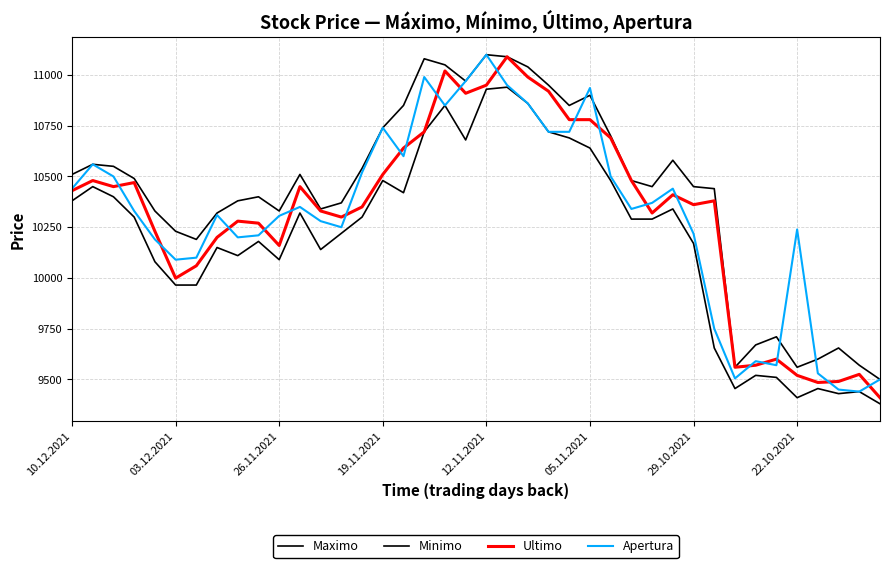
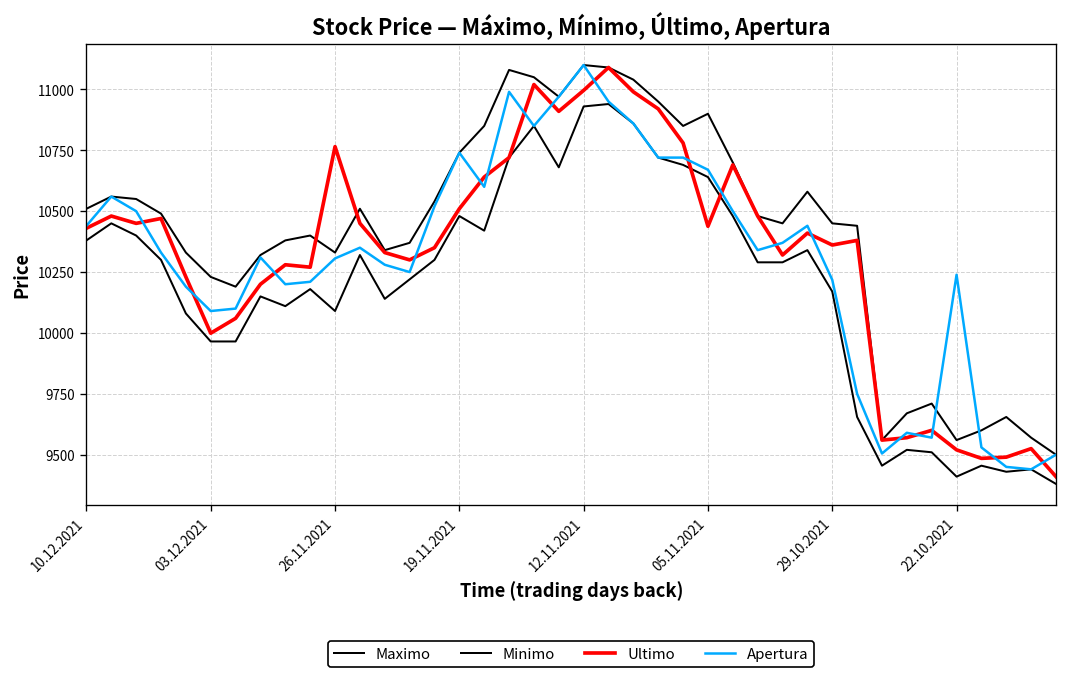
Ultimo, 26.11.2021: 10160 -> 10770
Ultimo, 12.11.2021: 10950 -> 11000
Ultimo, 05.11.2021: 10780 -> 10440
Apertura, 05.11.2021: 10940 -> 10670
